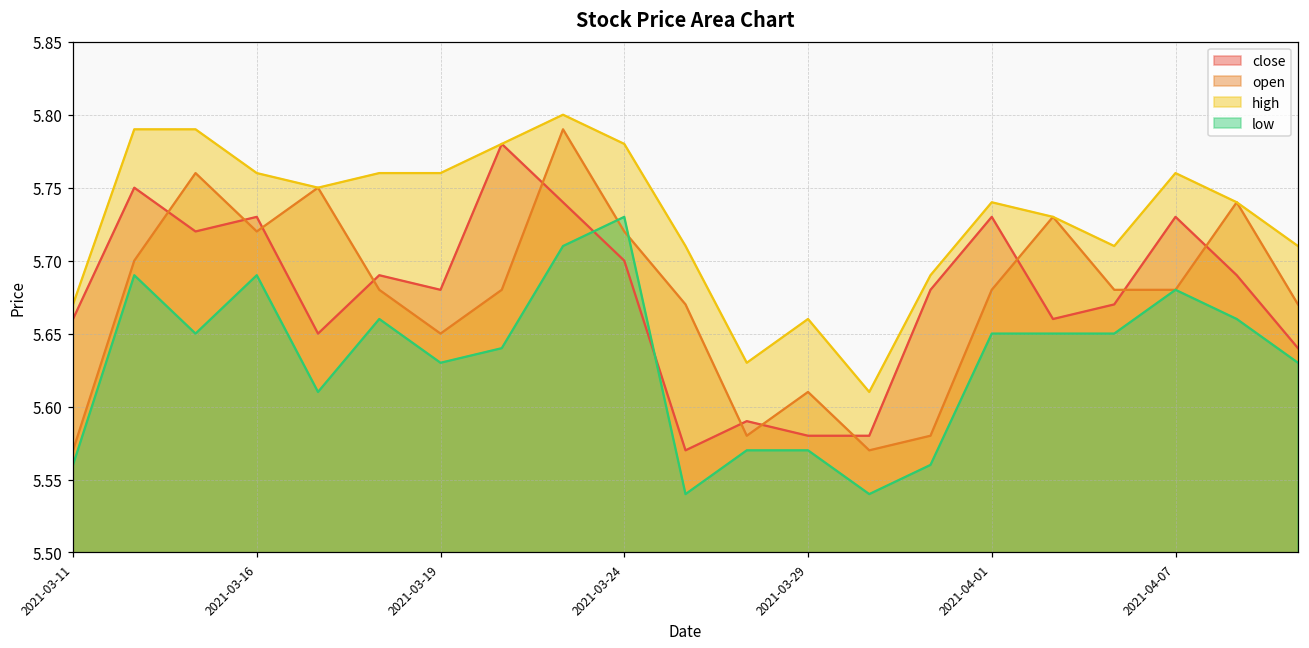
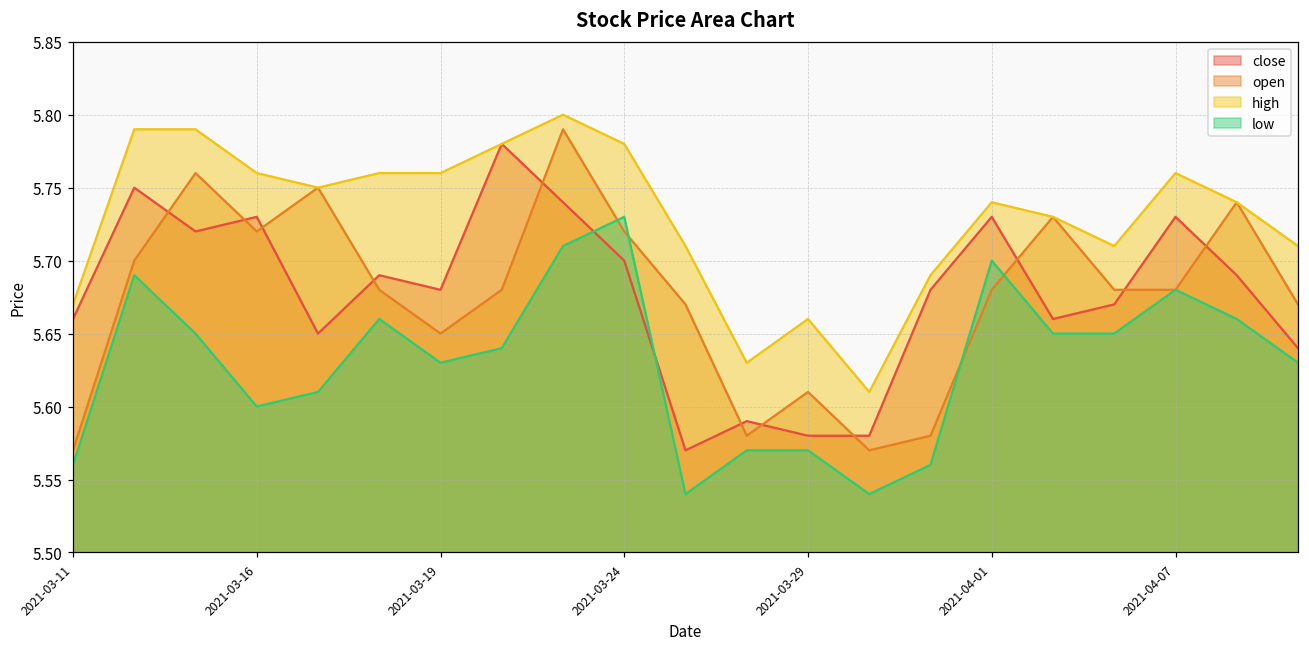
low, 2021-03-16: 5.69 -> 5.60
low, 2021-04-01: 5.65 -> 5.70
